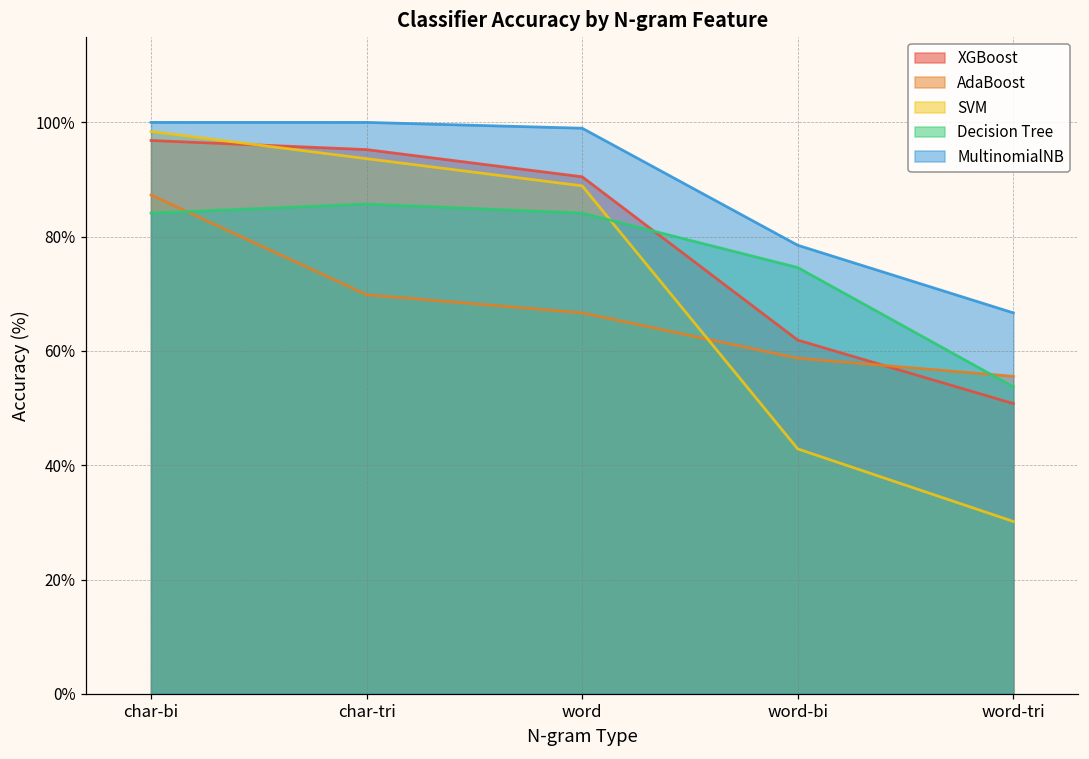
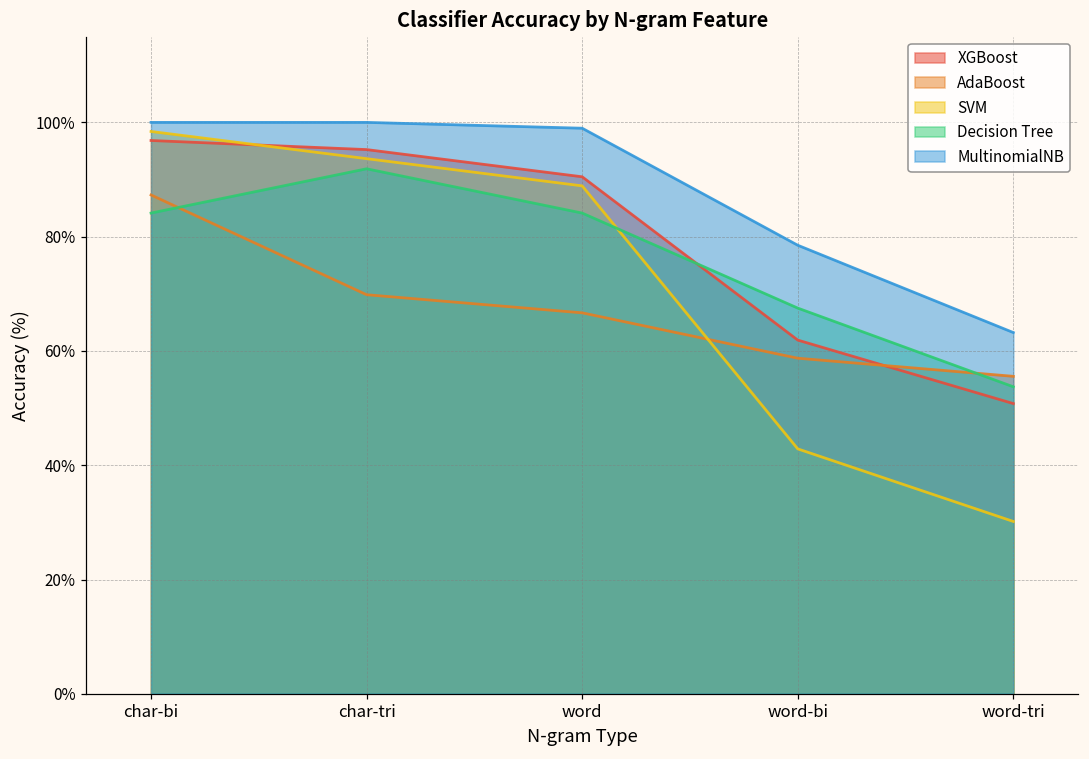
Decision Tree, char-tri: 86% -> 92%
Decision Tree, word-bi: 75% -> 68%
MultinomialNB, word-tri: 67% -> 63%
